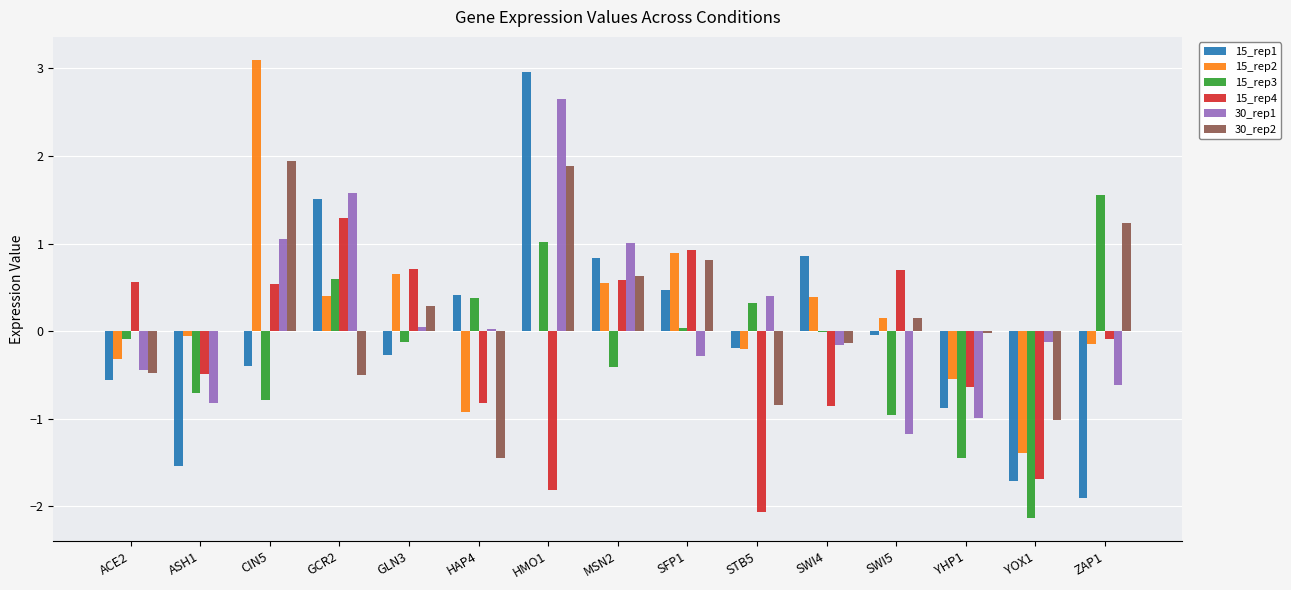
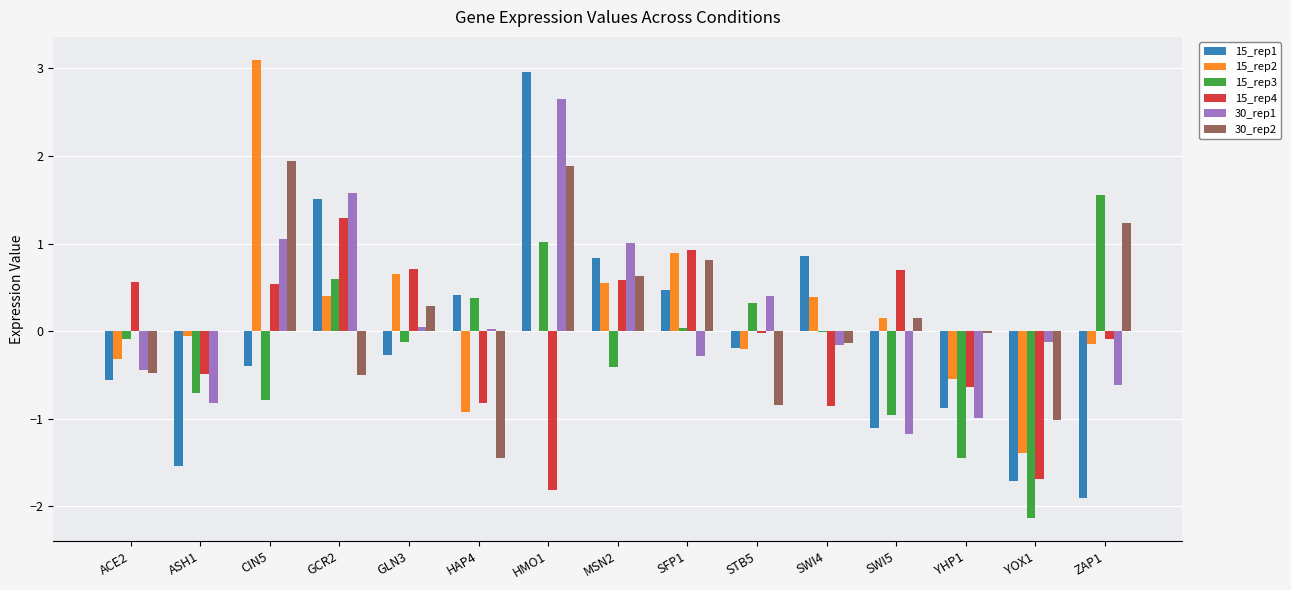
15_rep4, STB5: -2.1 -> 0.0
15_rep1, SWI5: 0.0 -> -1.1
